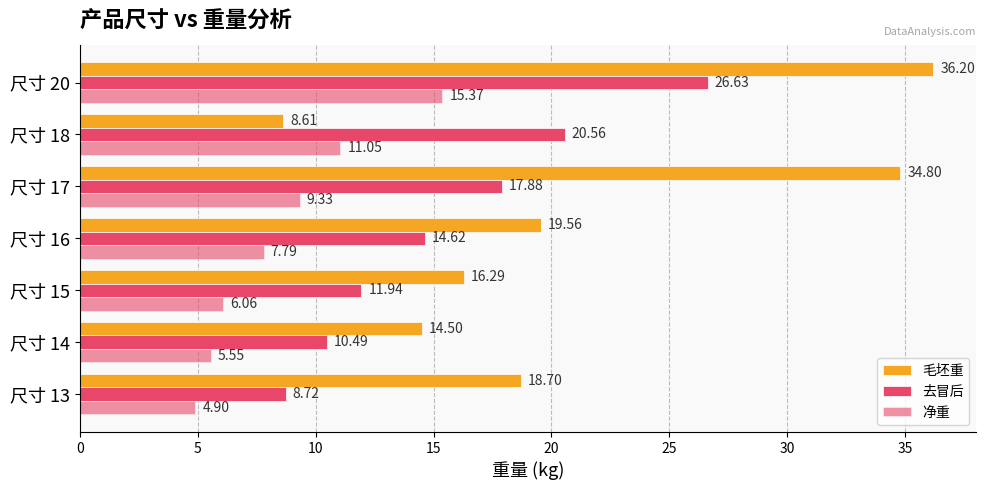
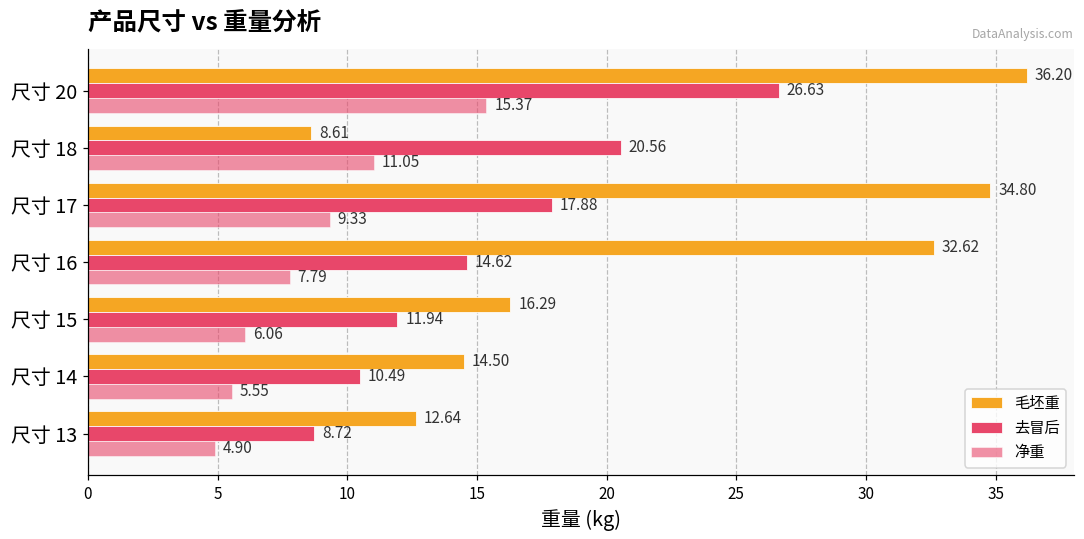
毛坯重, 尺寸 16: 19.56 -> 32.62
毛坯重, 尺寸 13: 18.70 -> 12.64
